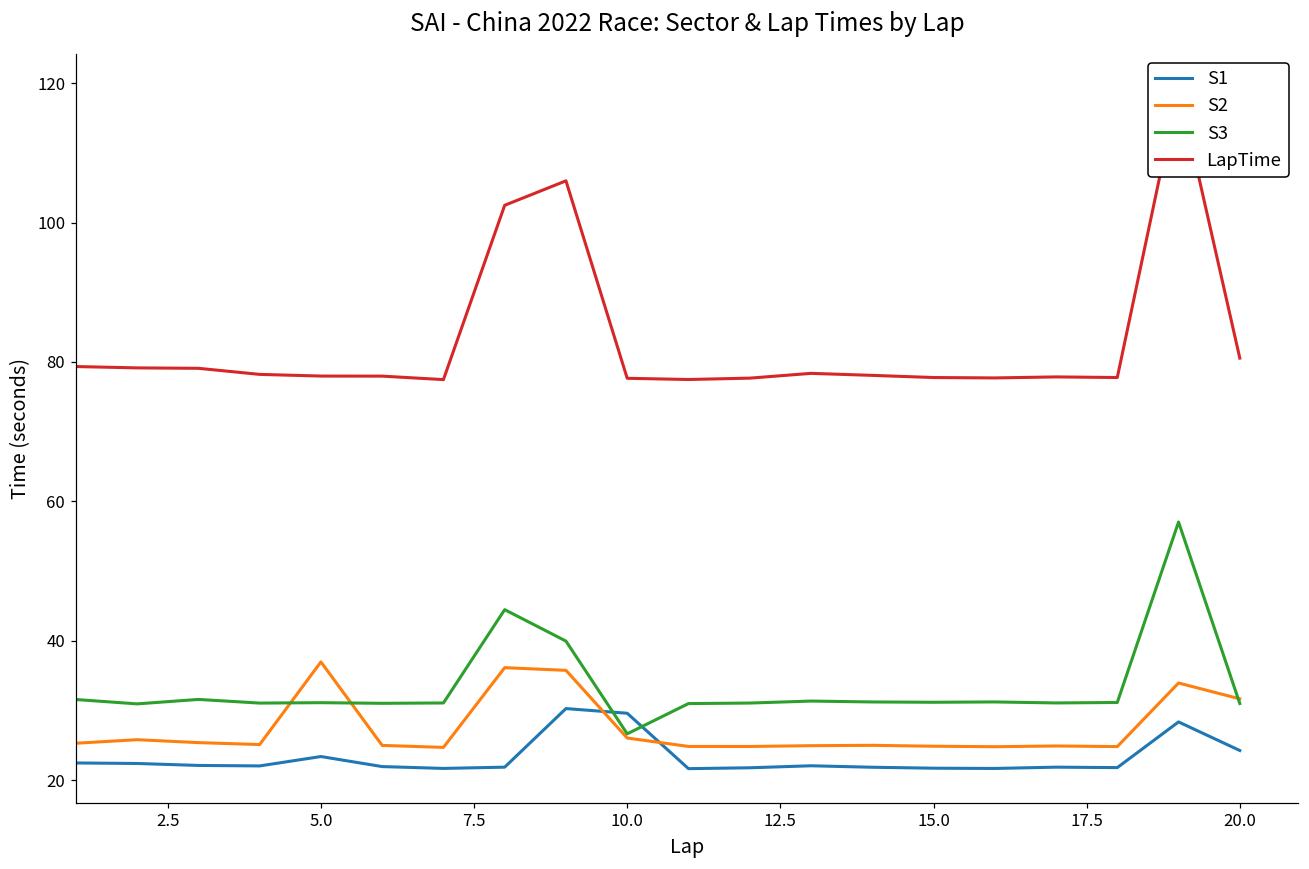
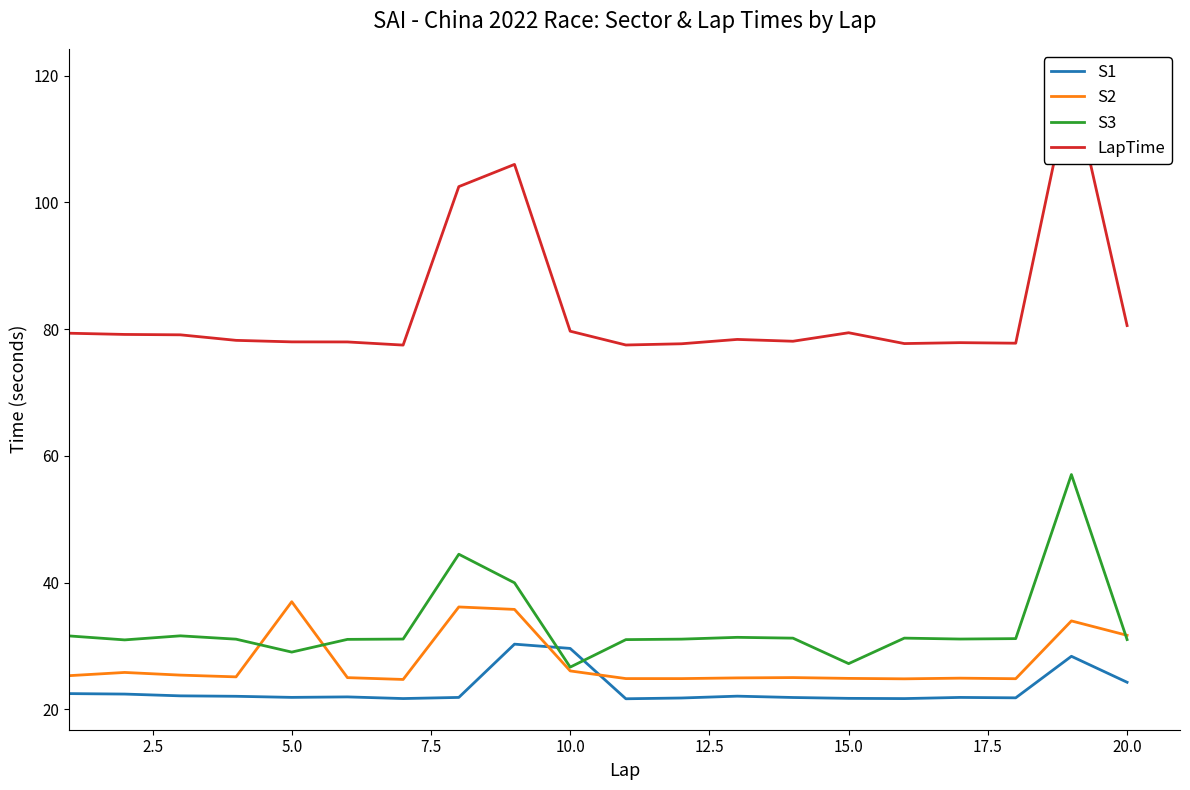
S1, 5.0: 23 -> 22
S3, 5.0: 31 -> 29
LapTime, 10.0: 78 -> 80
S3, 15.0: 31 -> 27
LapTime, 15.0: 78 -> 79
